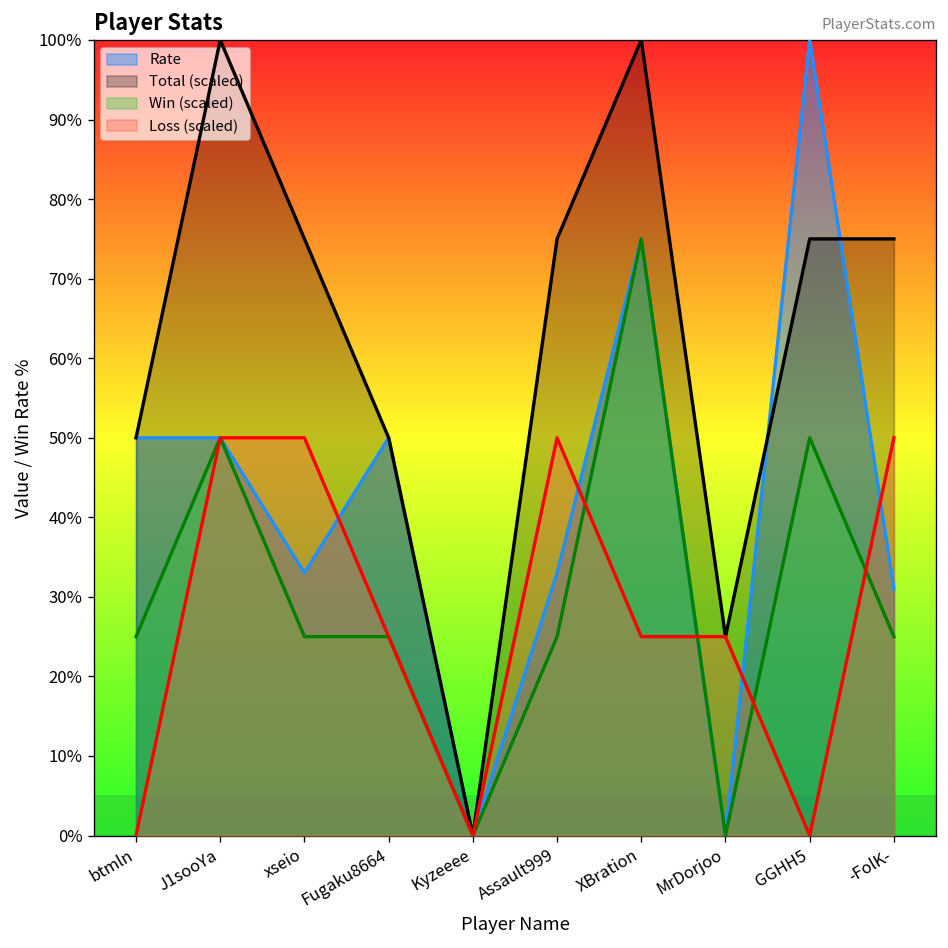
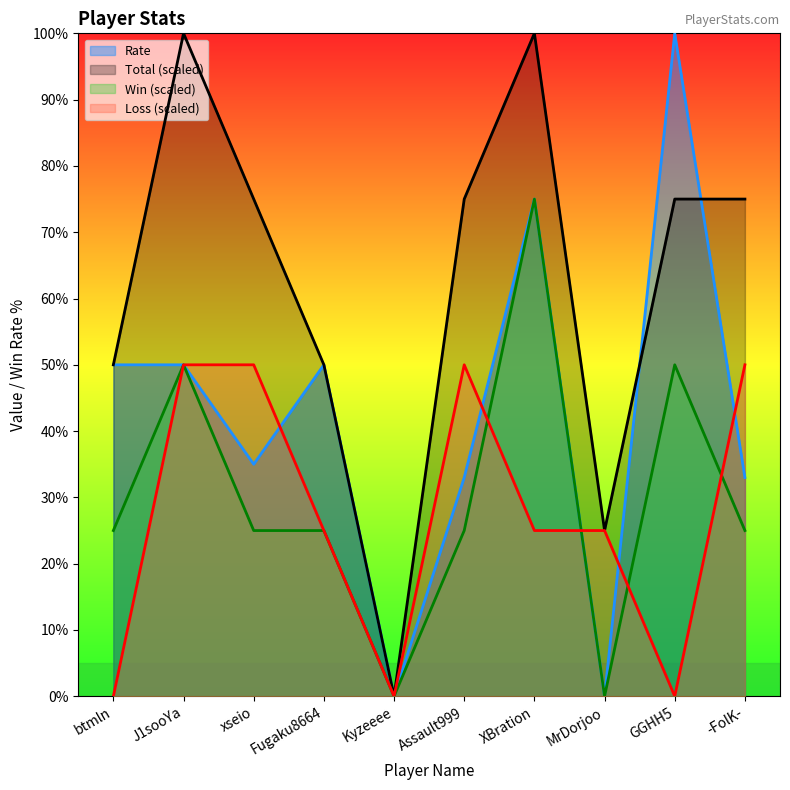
Rate, xseio: 33% -> 35%
Rate, -FolK-: 31% -> 33%
